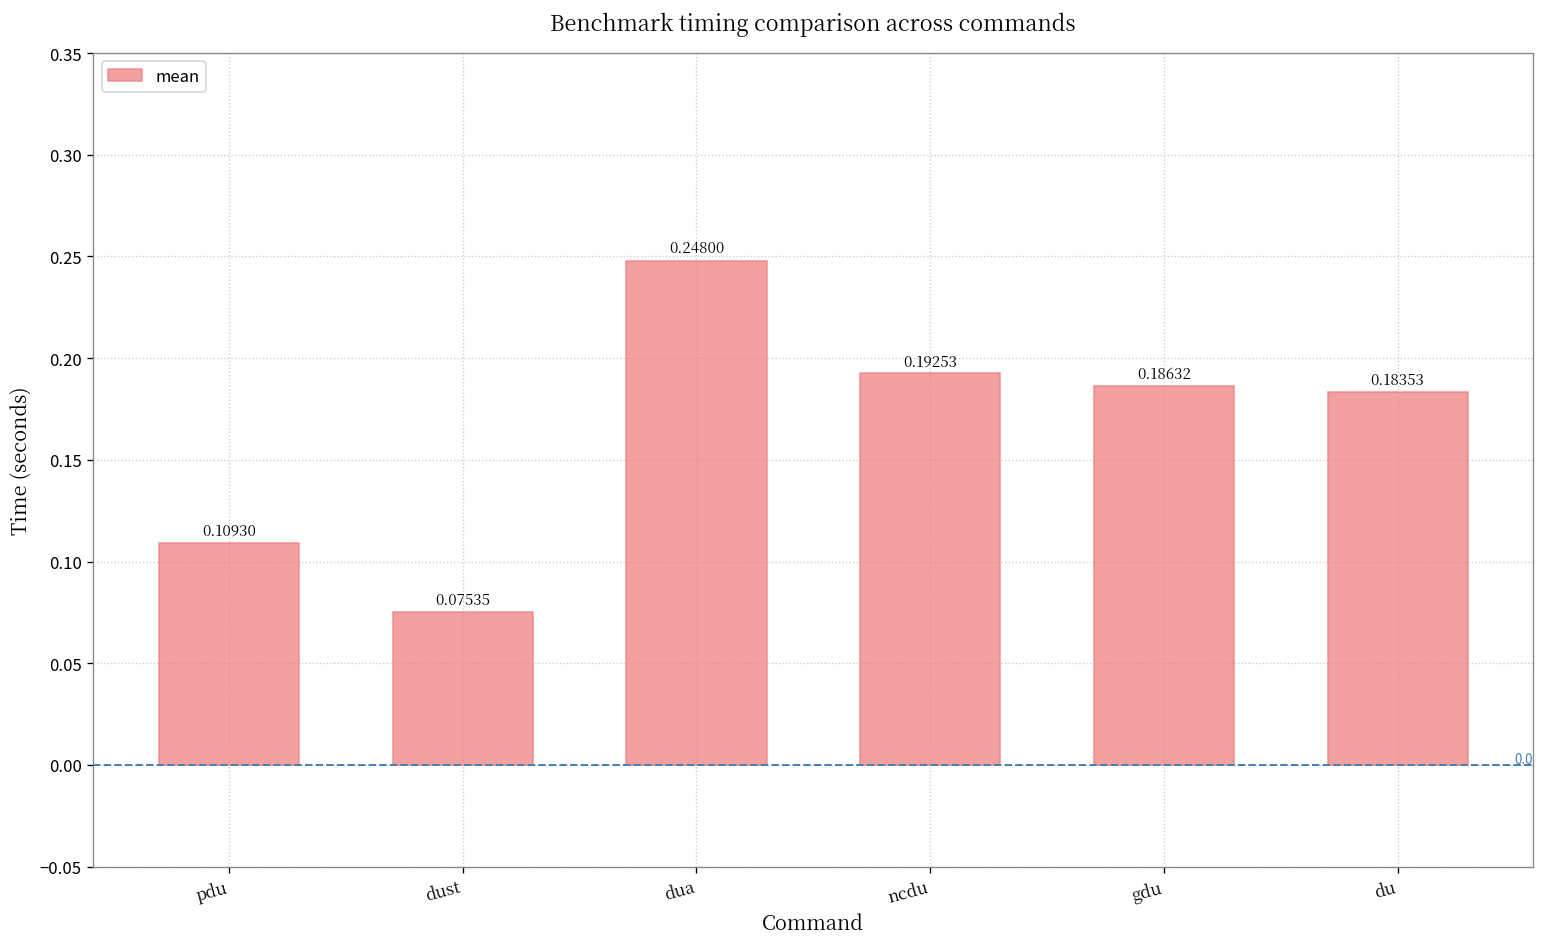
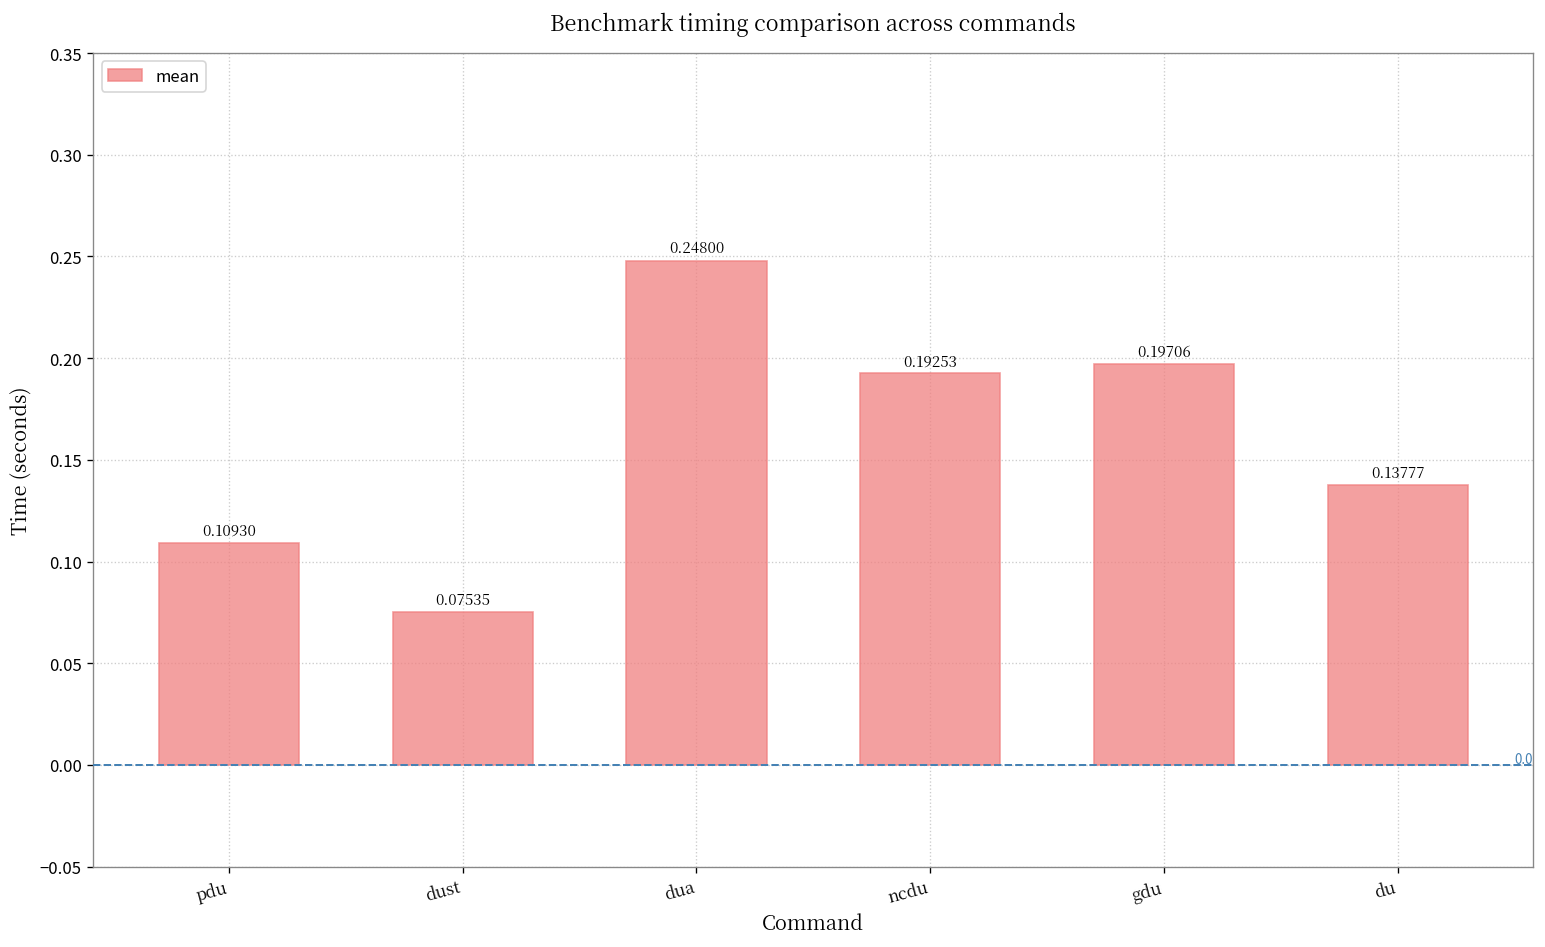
gdu: 0.18632 -> 0.19706
du: 0.18353 -> 0.13777
